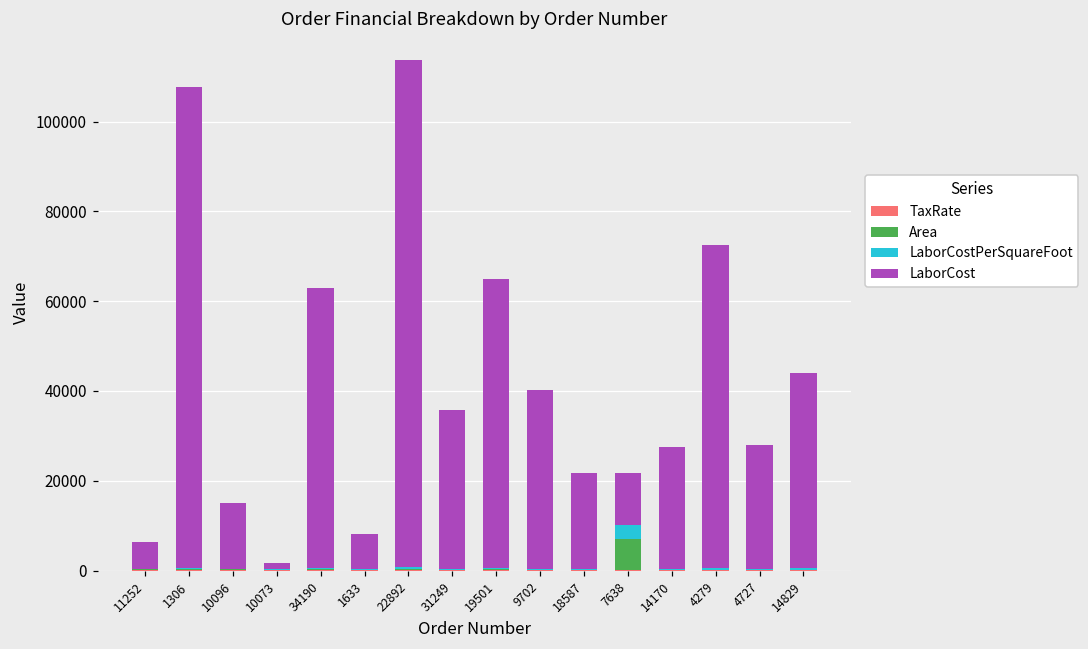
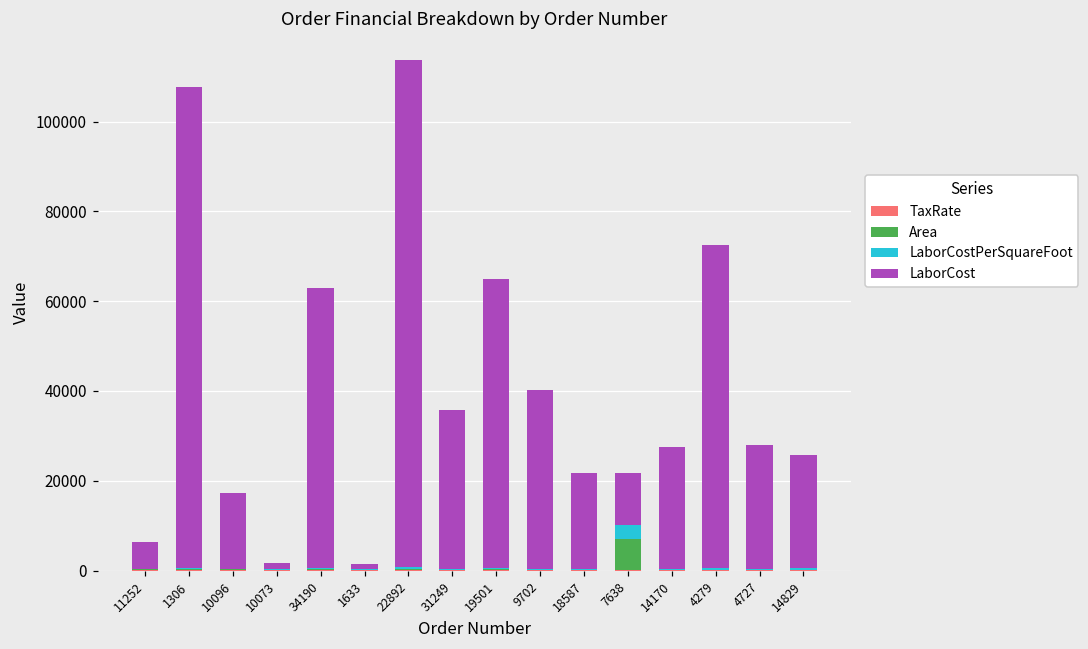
LaborCost, 10096: 15000 -> 17000
LaborCost, 1633: 8000 -> 1000
LaborCost, 14829: 44000 -> 25000
